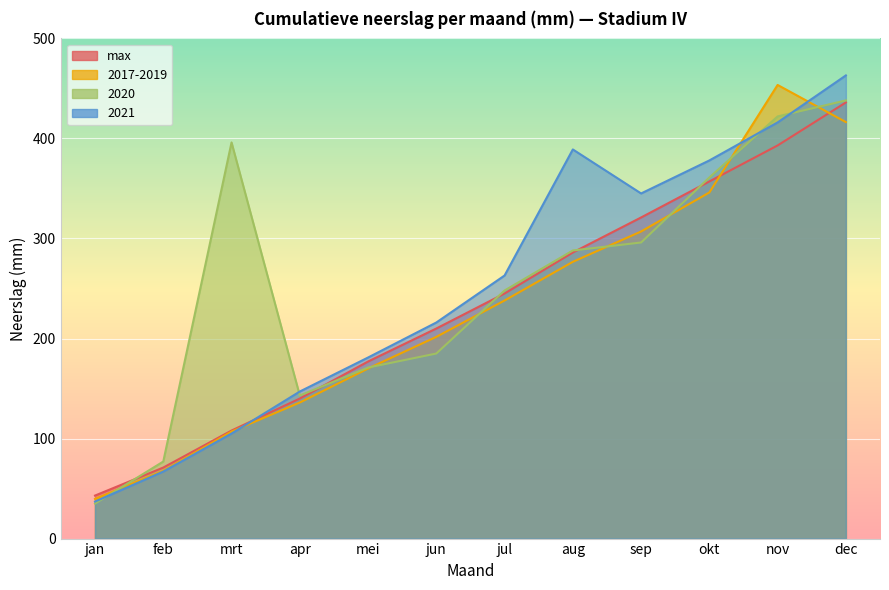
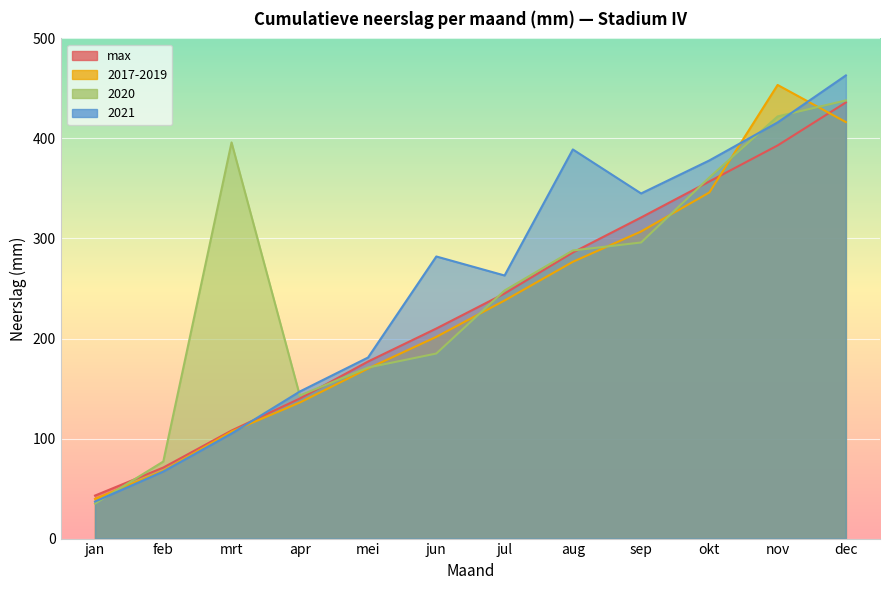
2021, jun: 216 -> 282
